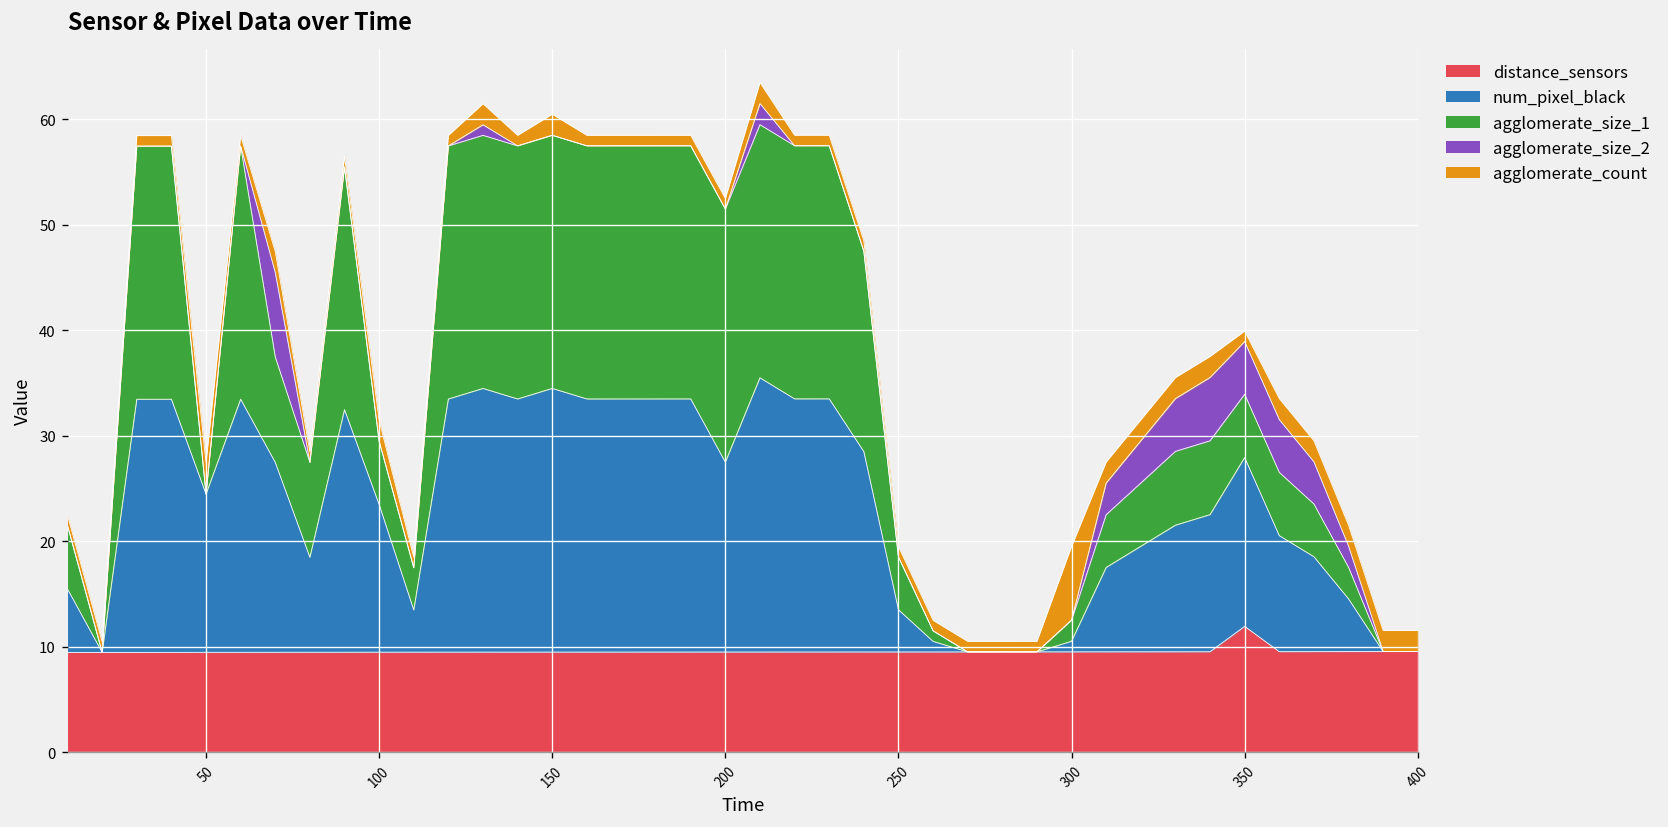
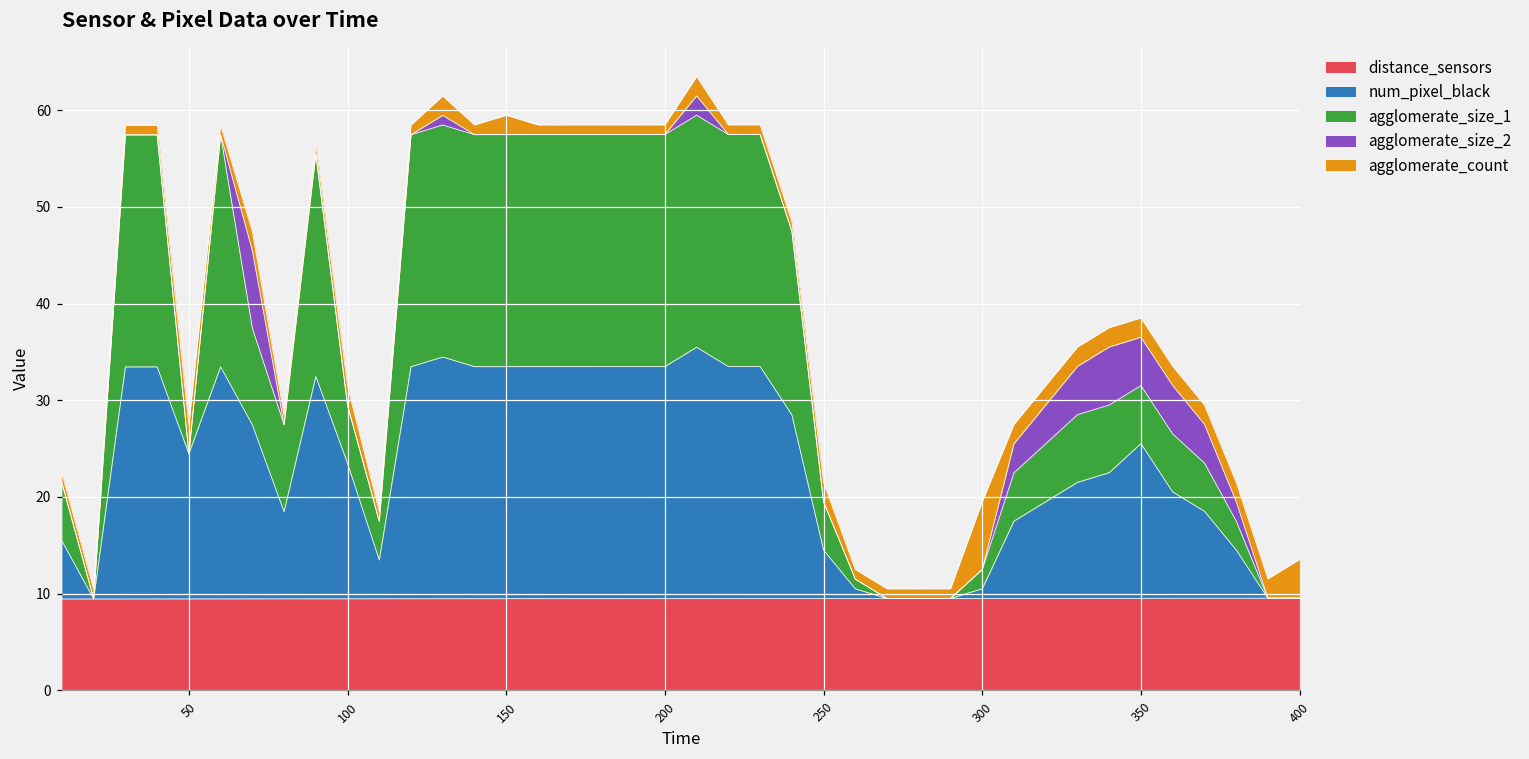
num_pixel_black, 150: 25 -> 24
num_pixel_black, 200: 18 -> 24
num_pixel_black, 250: 4 -> 5
agglomerate_count, 250: 1 -> 2
distance_sensors, 350: 12 -> 10
agglomerate_count, 350: 1 -> 2
agglomerate_count, 400: 2 -> 4
